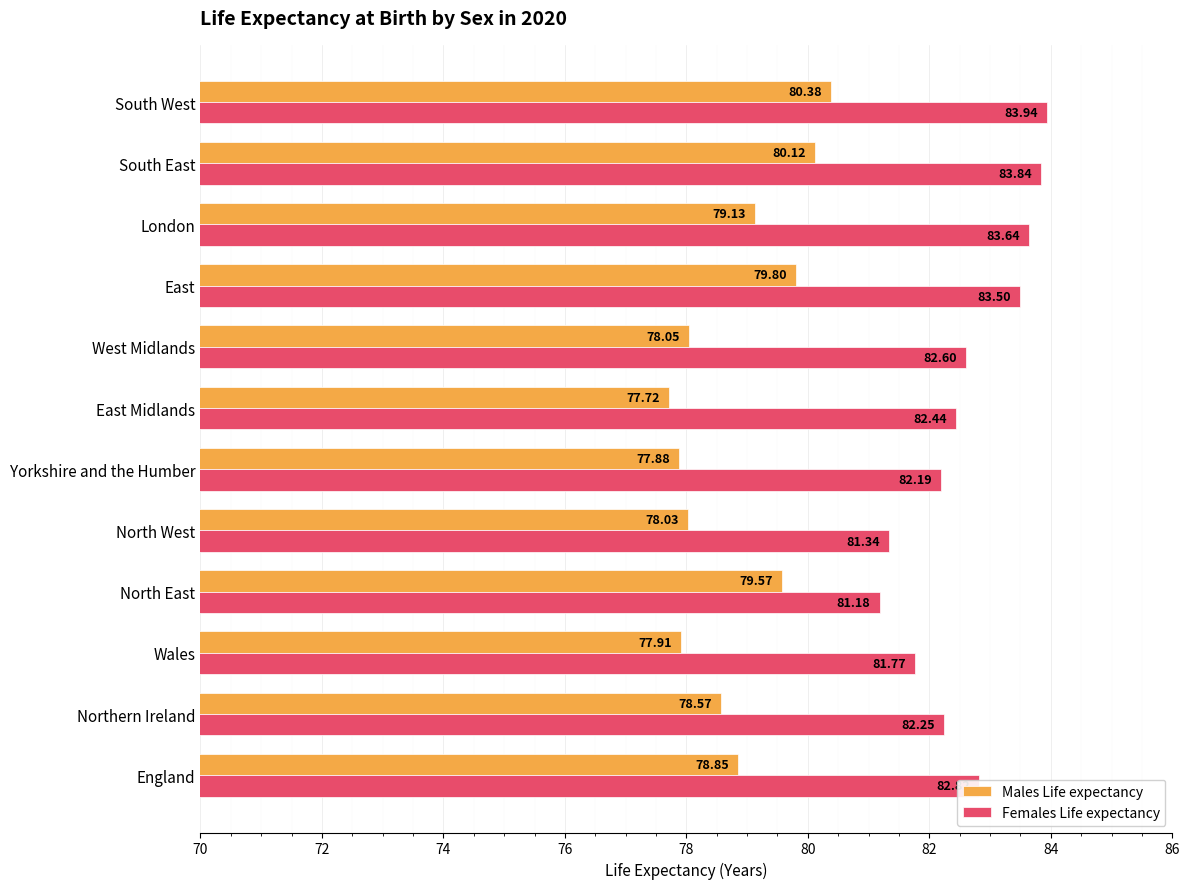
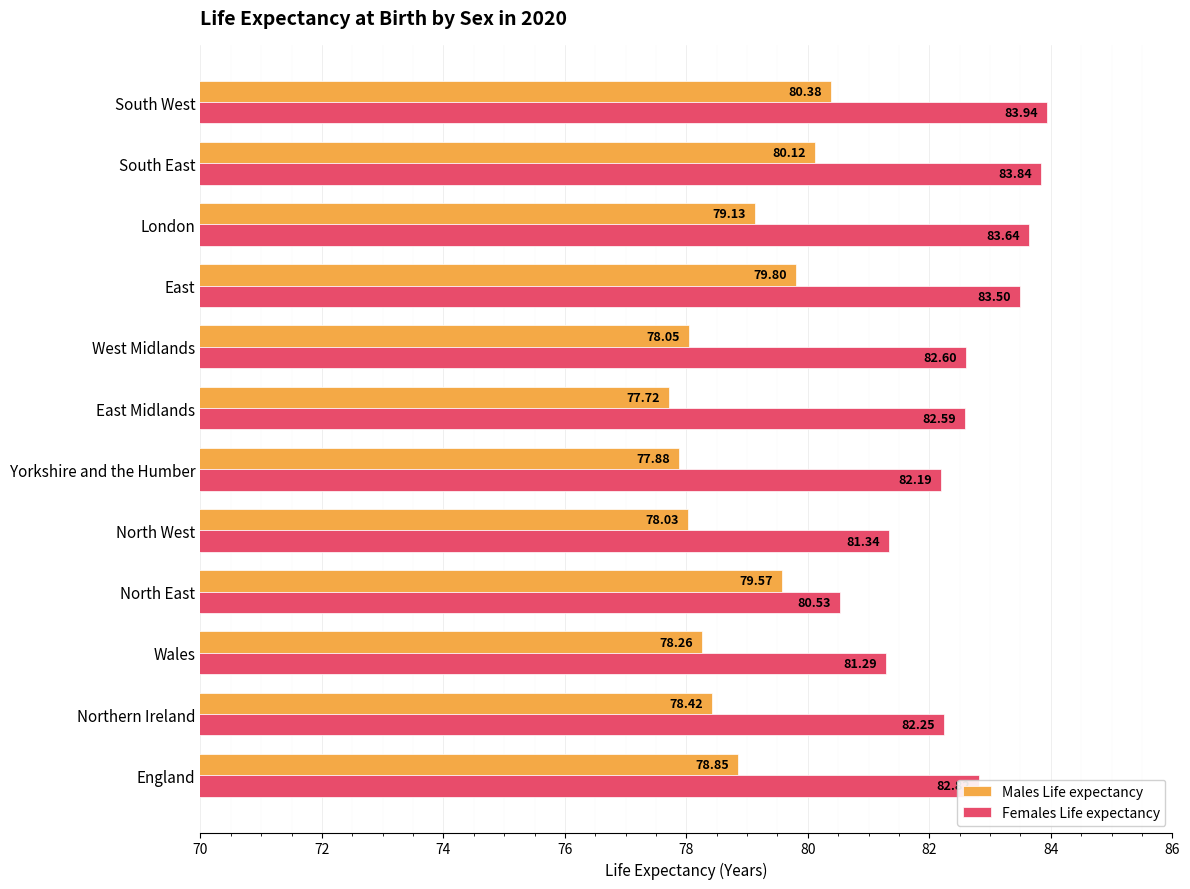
Females Life expectancy, East Midlands: 82.44 -> 82.59
Females Life expectancy, North East: 81.18 -> 80.53
Males Life expectancy, Wales: 77.91 -> 78.26
Females Life expectancy, Wales: 81.77 -> 81.29
Males Life expectancy, Northern Ireland: 78.57 -> 78.42
